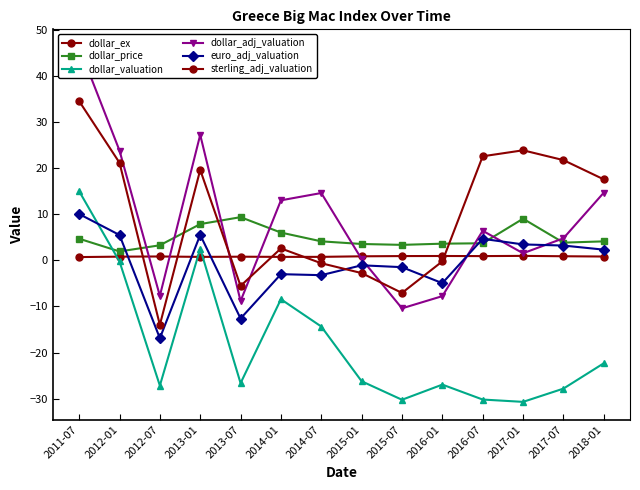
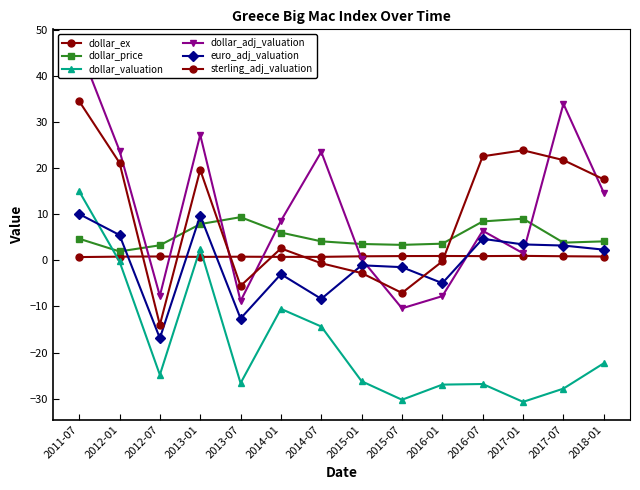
dollar_valuation, 2012-07: -27 -> -25
euro_adj_valuation, 2013-01: 6 -> 10
dollar_valuation, 2014-01: -8 -> -11
dollar_adj_valuation, 2014-01: 13 -> 9
dollar_adj_valuation, 2014-07: 15 -> 24
euro_adj_valuation, 2014-07: -3 -> -8
dollar_price, 2016-07: 4 -> 8
dollar_valuation, 2016-07: -30 -> -27
dollar_adj_valuation, 2017-07: 5 -> 34
